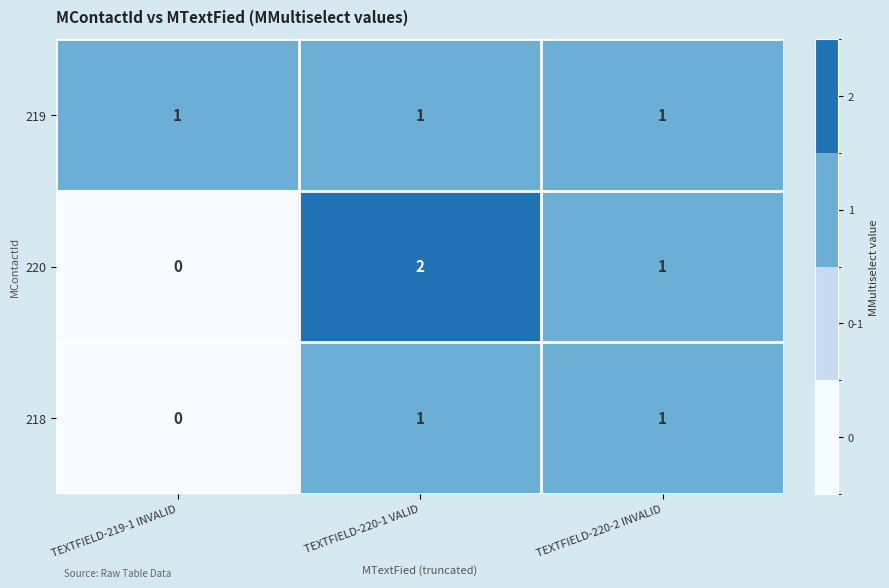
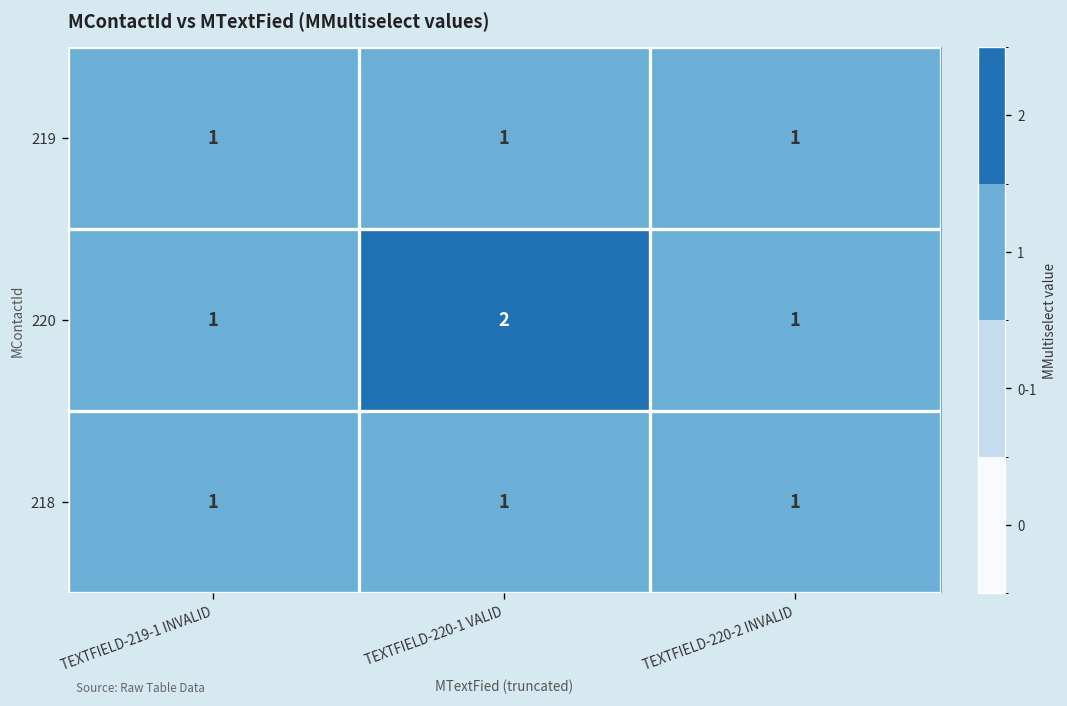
220, TEXTFIELD-219-1 INVALID: 0 -> 1
218, TEXTFIELD-219-1 INVALID: 0 -> 1
